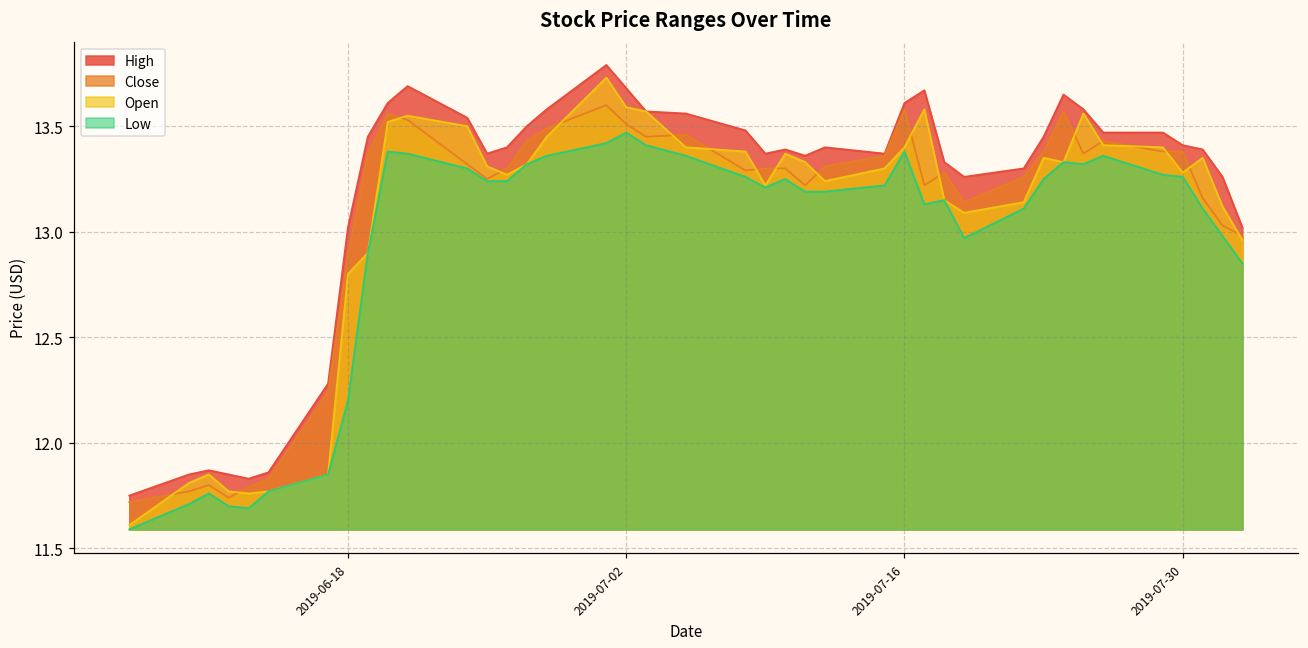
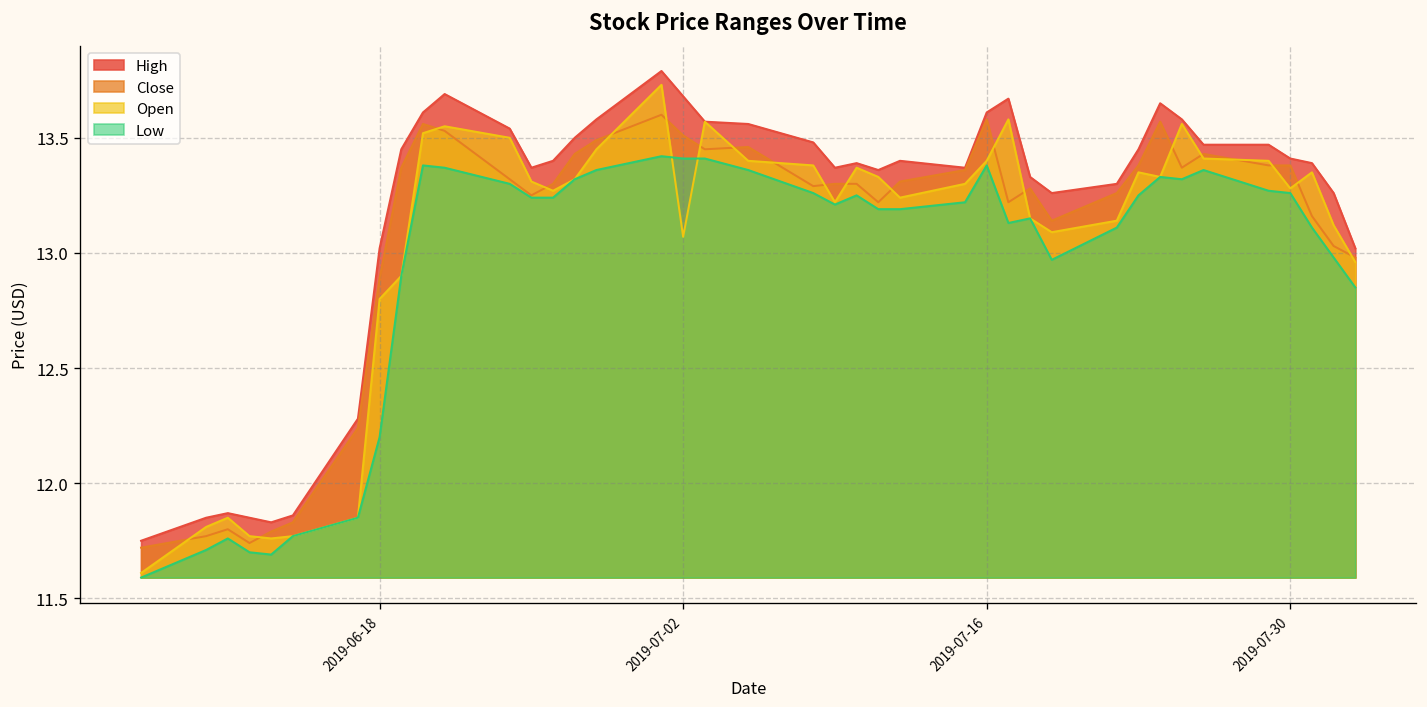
Open, 2019-07-02: 13.59 -> 13.07
Low, 2019-07-02: 13.47 -> 13.41
